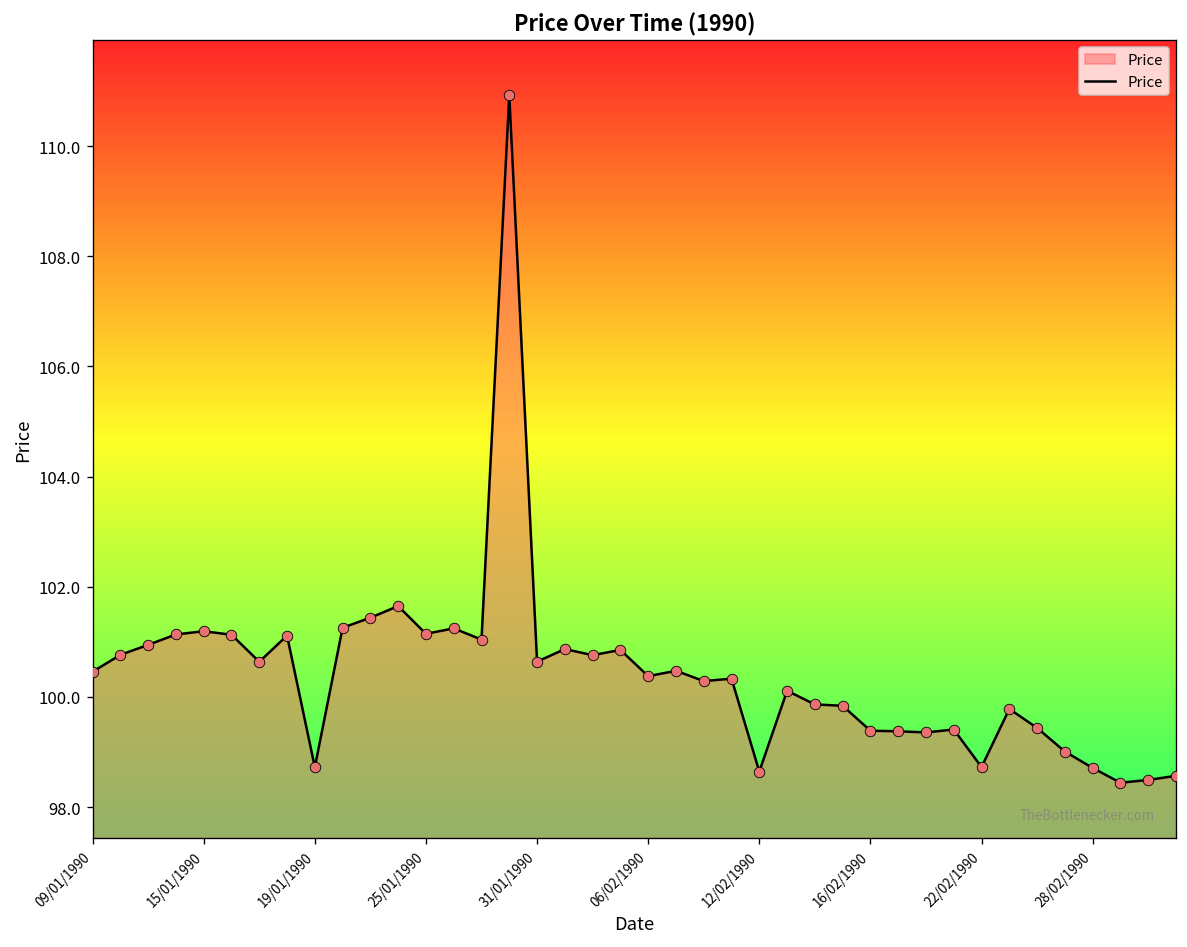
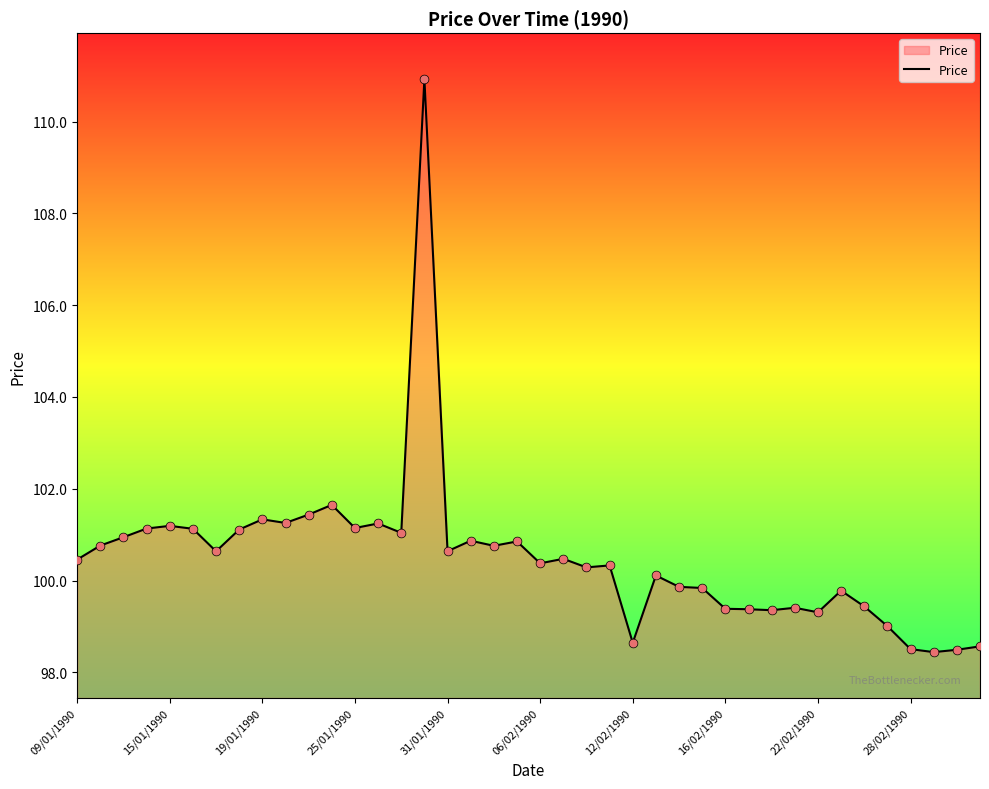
19/01/1990: 98.7 -> 101.3
22/02/1990: 98.7 -> 99.3
28/02/1990: 98.7 -> 98.5
